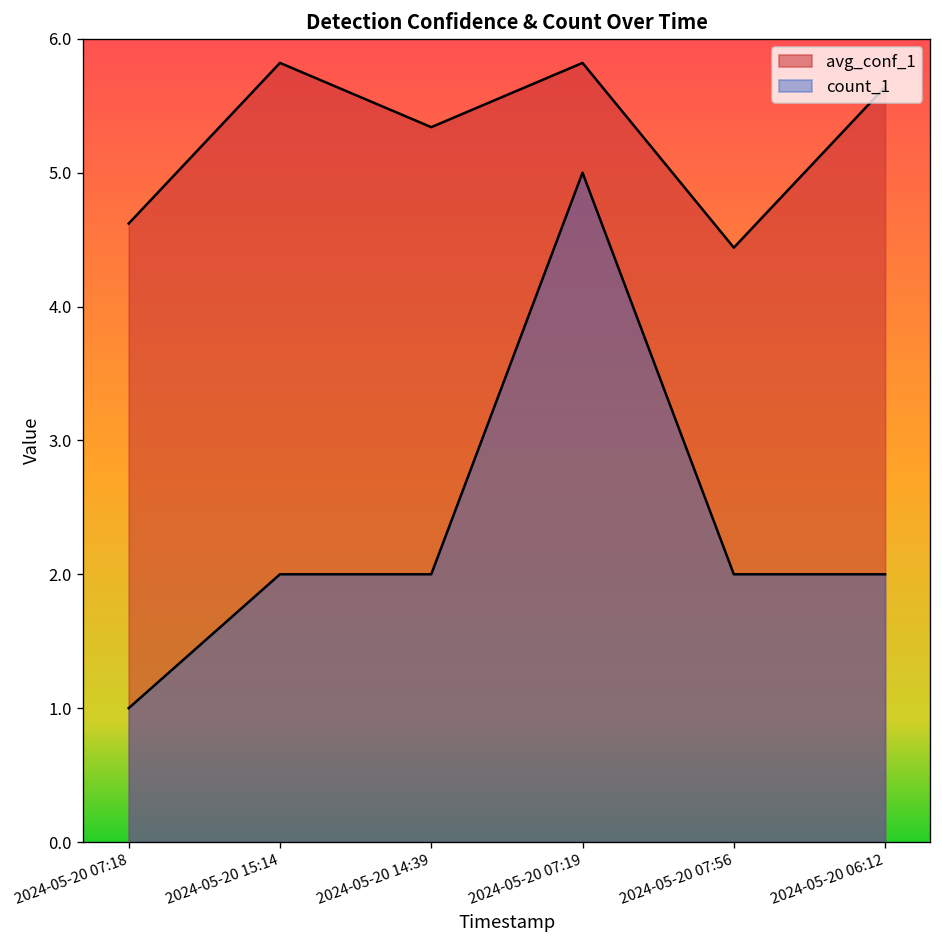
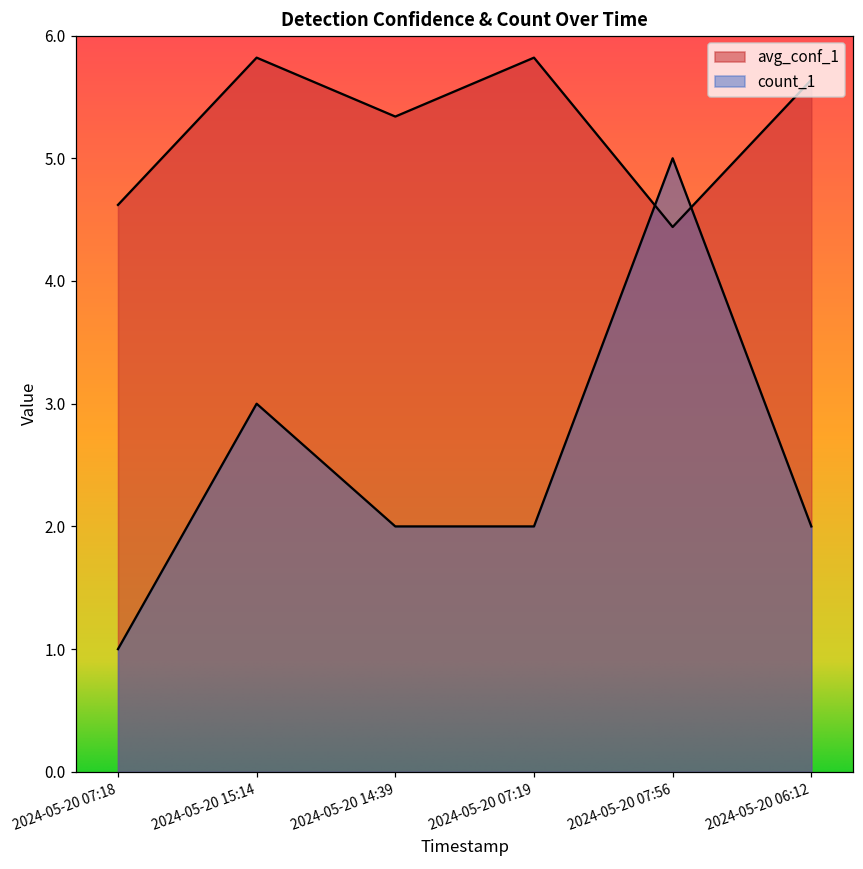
count_1, 2024-05-20 15:14: 2 -> 3
count_1, 2024-05-20 07:19: 5 -> 2
count_1, 2024-05-20 07:56: 2 -> 5
